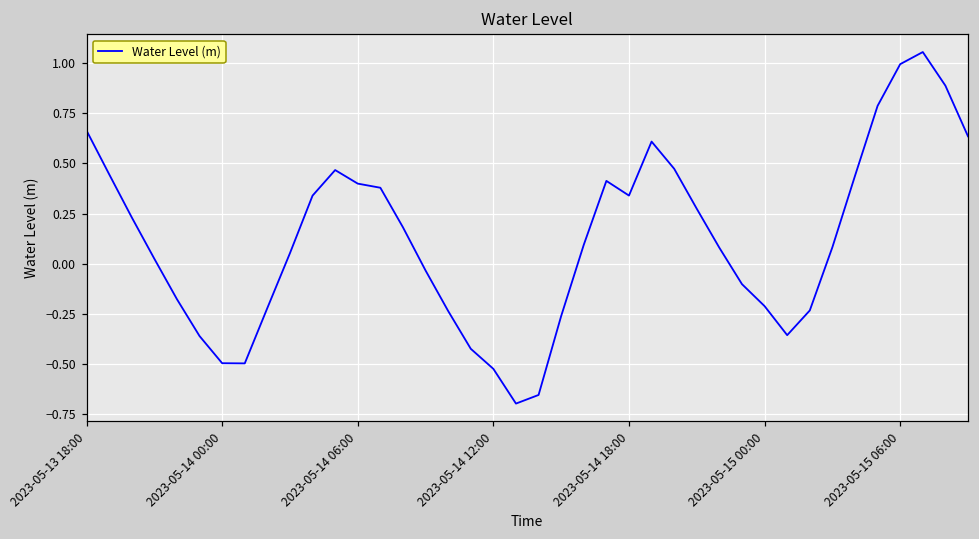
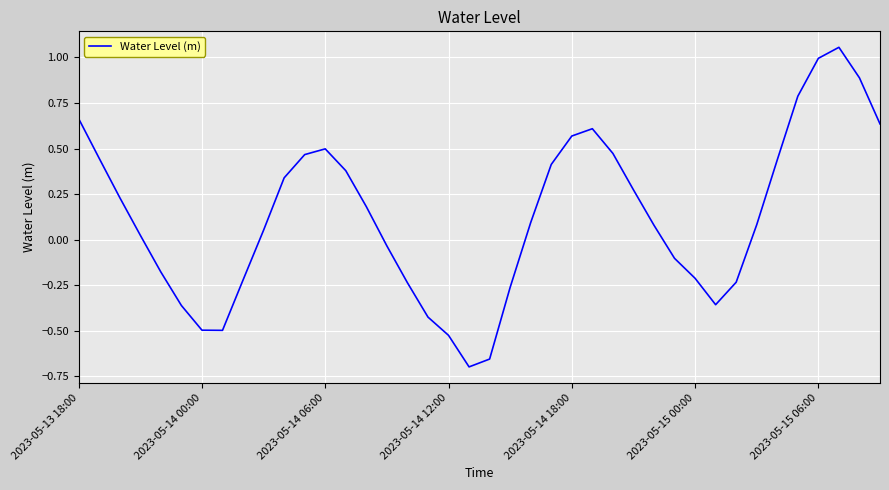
2023-05-14 06:00: 0.40 -> 0.50
2023-05-14 18:00: 0.34 -> 0.57
